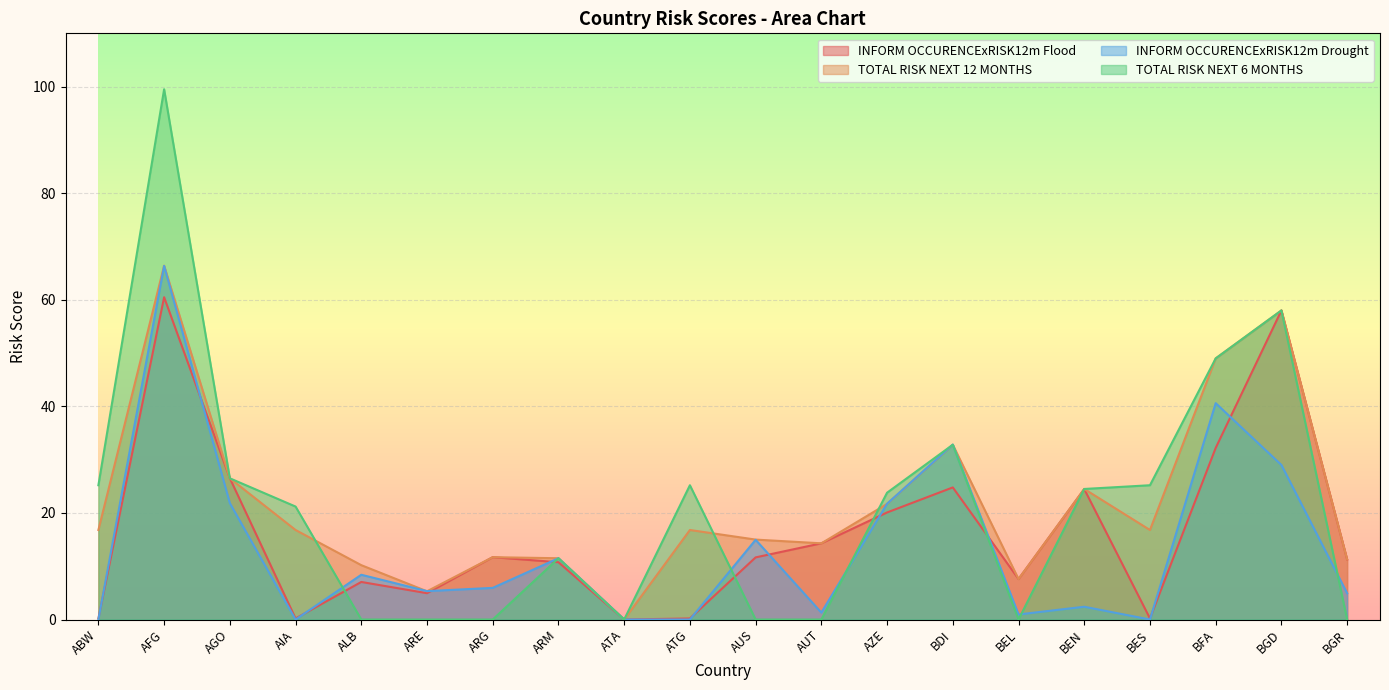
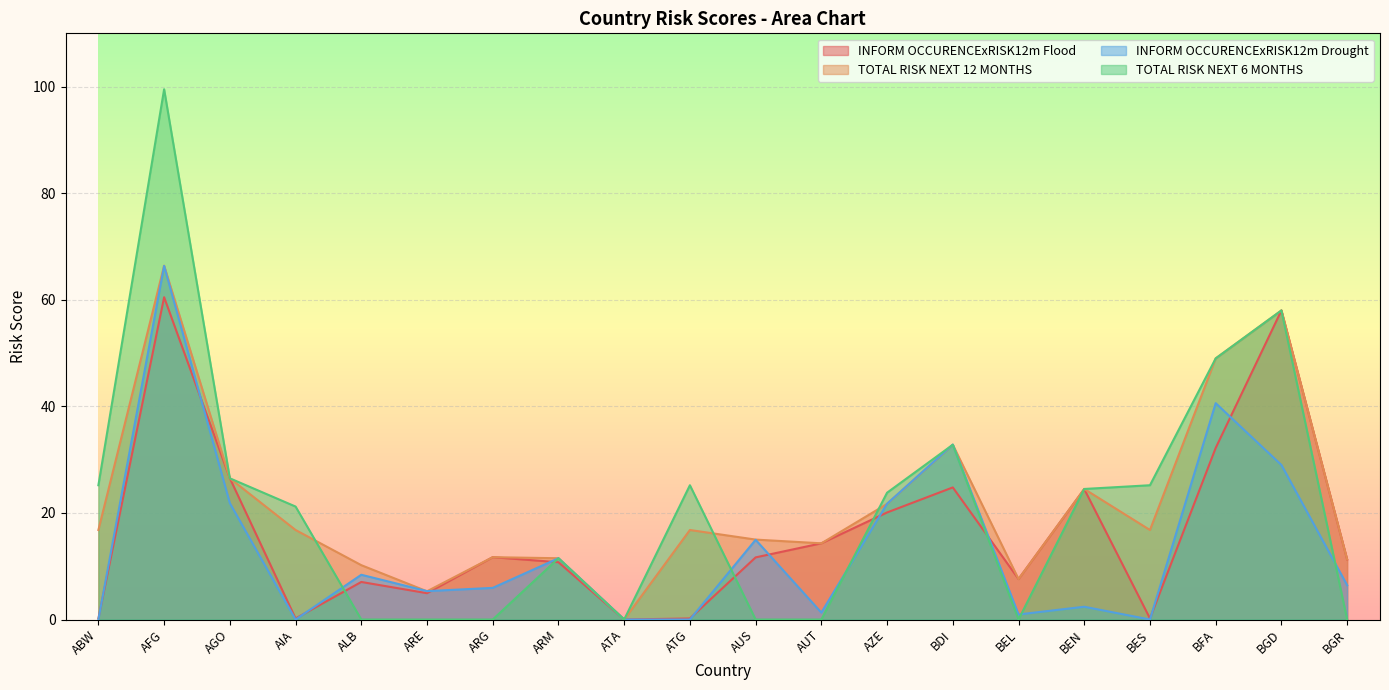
INFORM OCCURENCExRISK12m Drought, BGR: 5 -> 6
